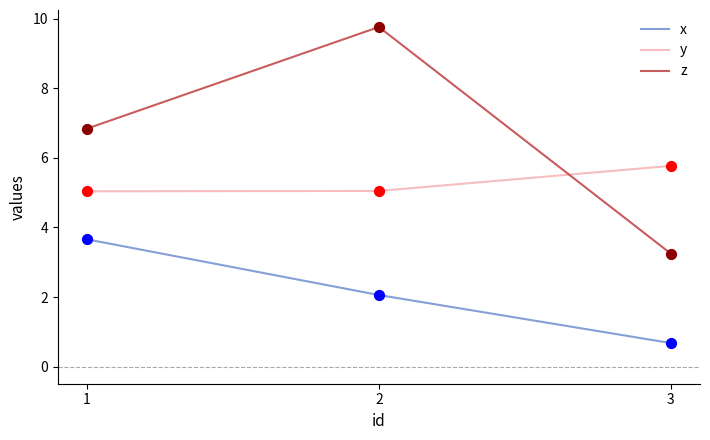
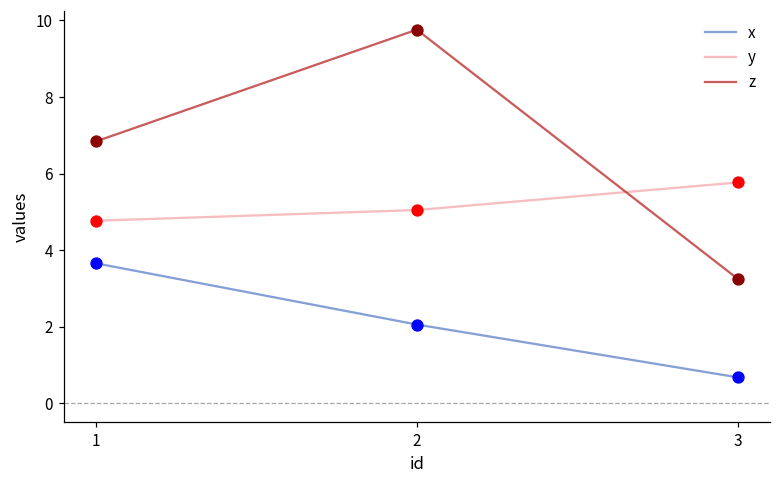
y, 1: 5.0 -> 4.8
